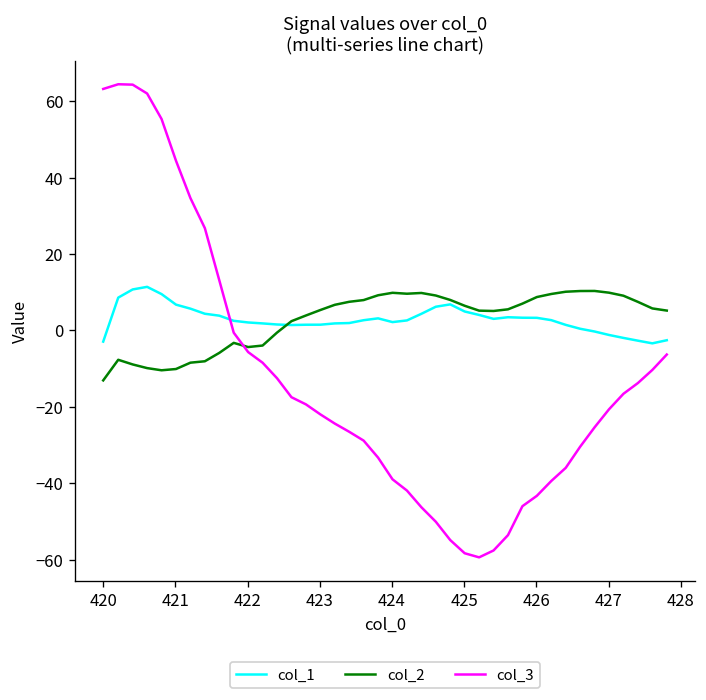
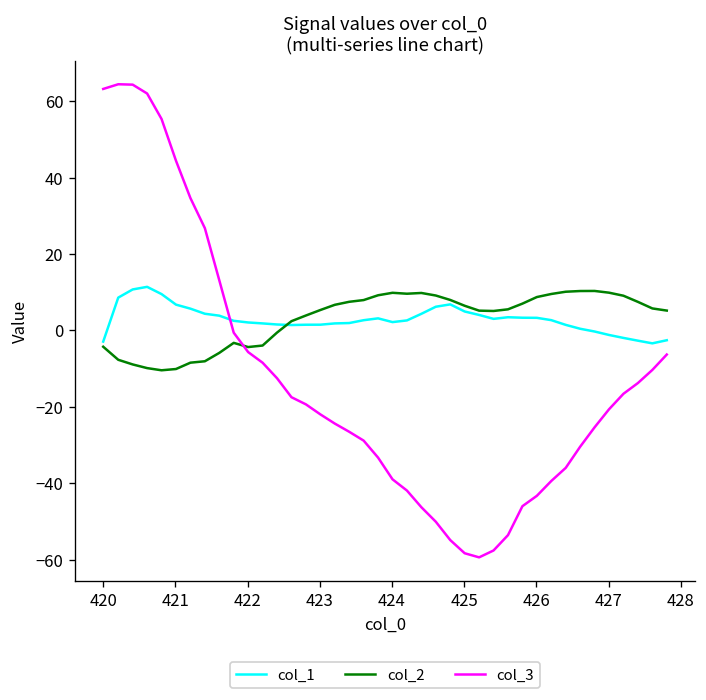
col_2, 420: -13 -> -4
